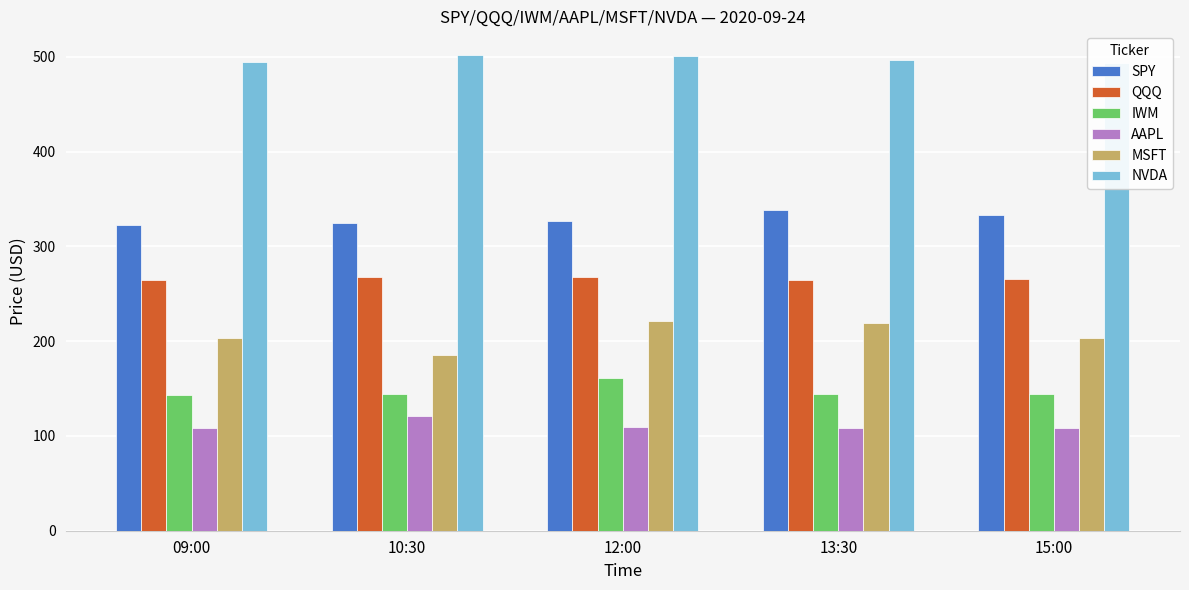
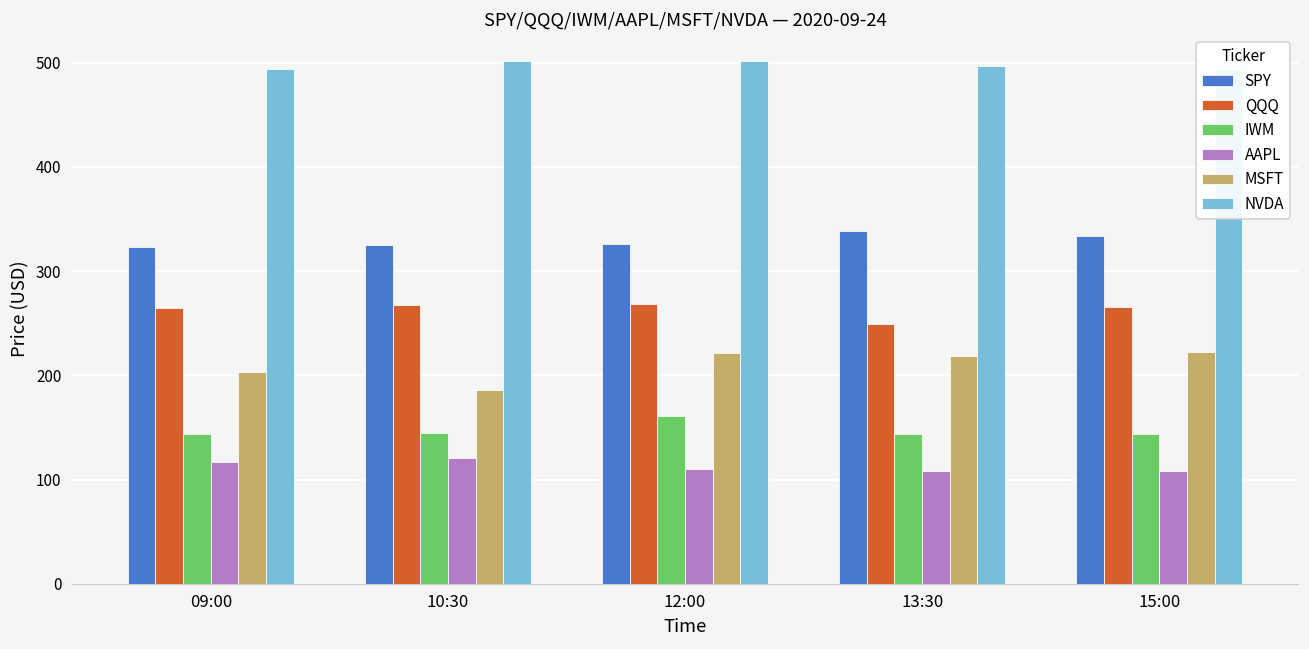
AAPL, 09:00: 110 -> 120
QQQ, 13:30: 260 -> 250
MSFT, 15:00: 200 -> 220
